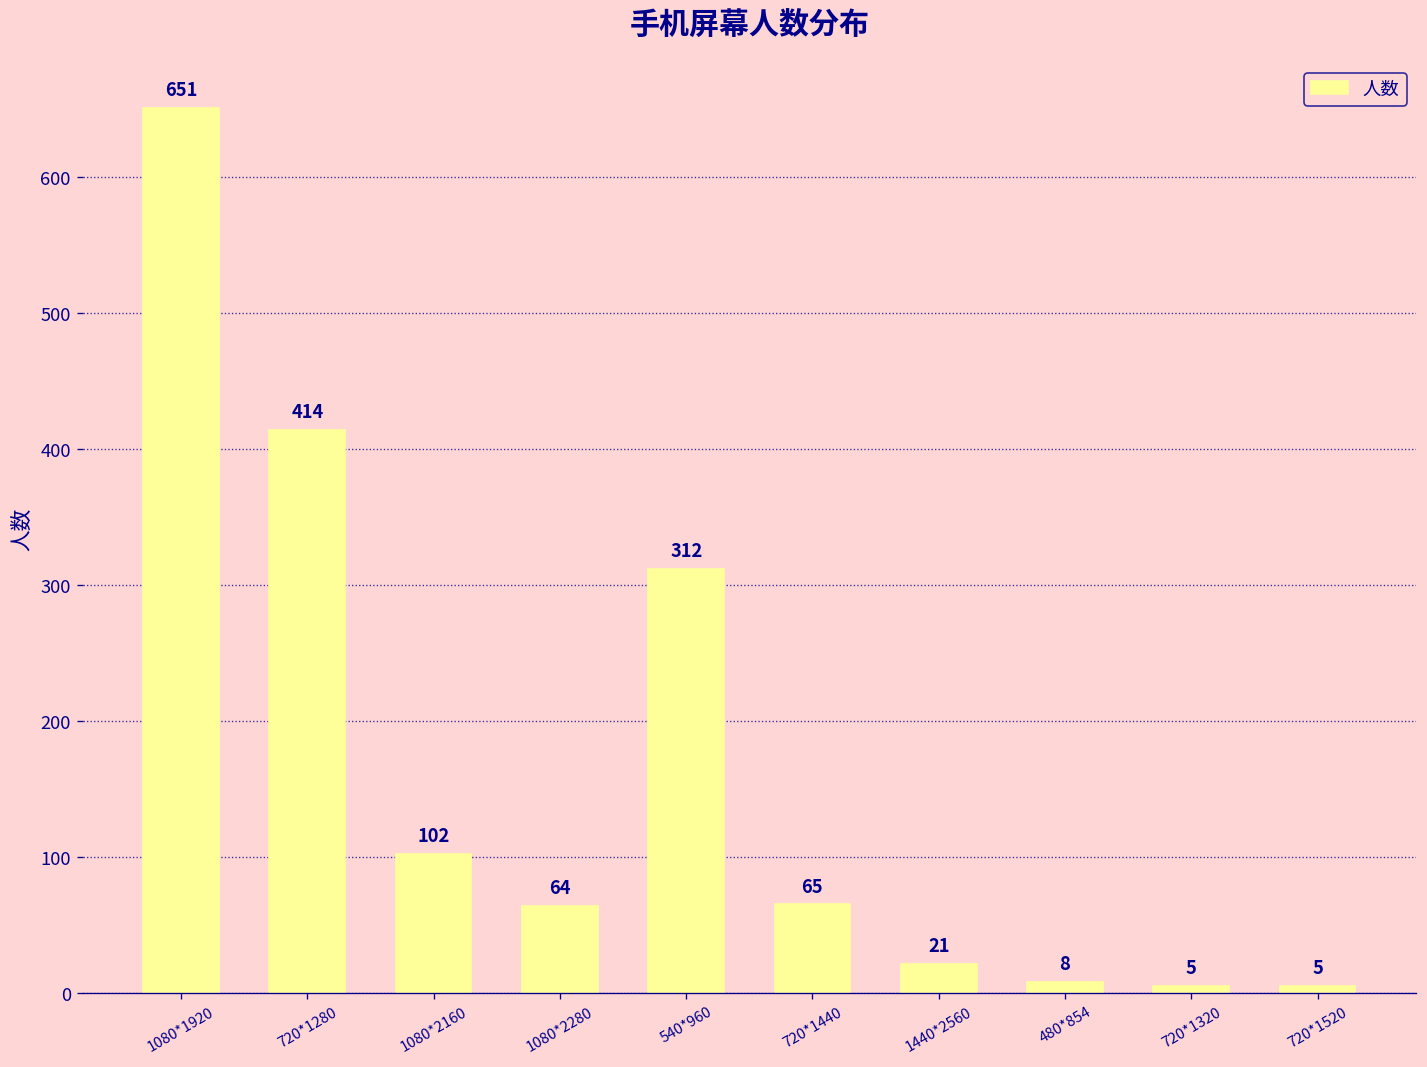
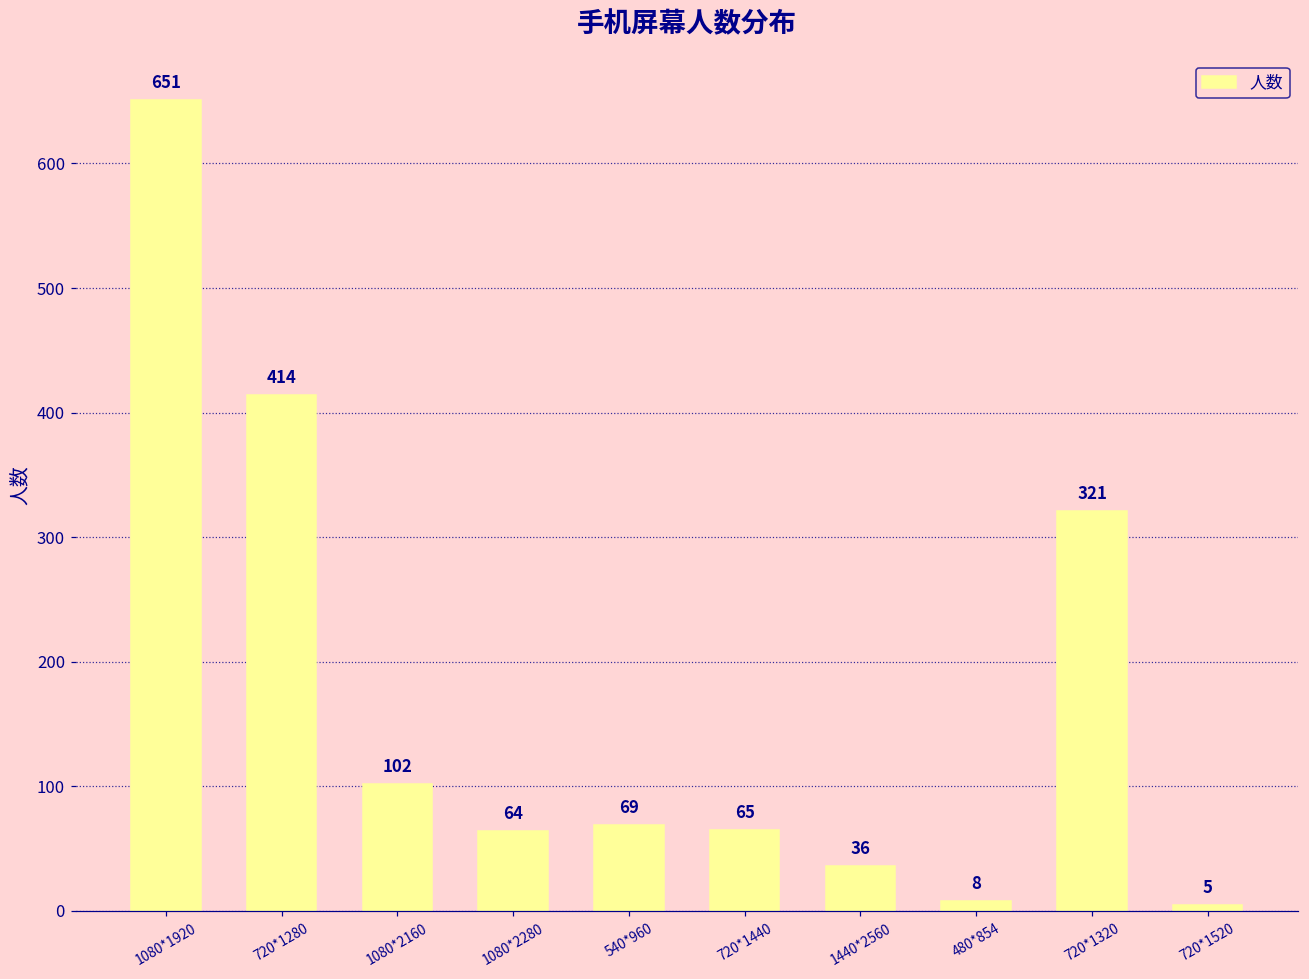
540*960: 312 -> 69
1440*2560: 21 -> 36
720*1320: 5 -> 321
